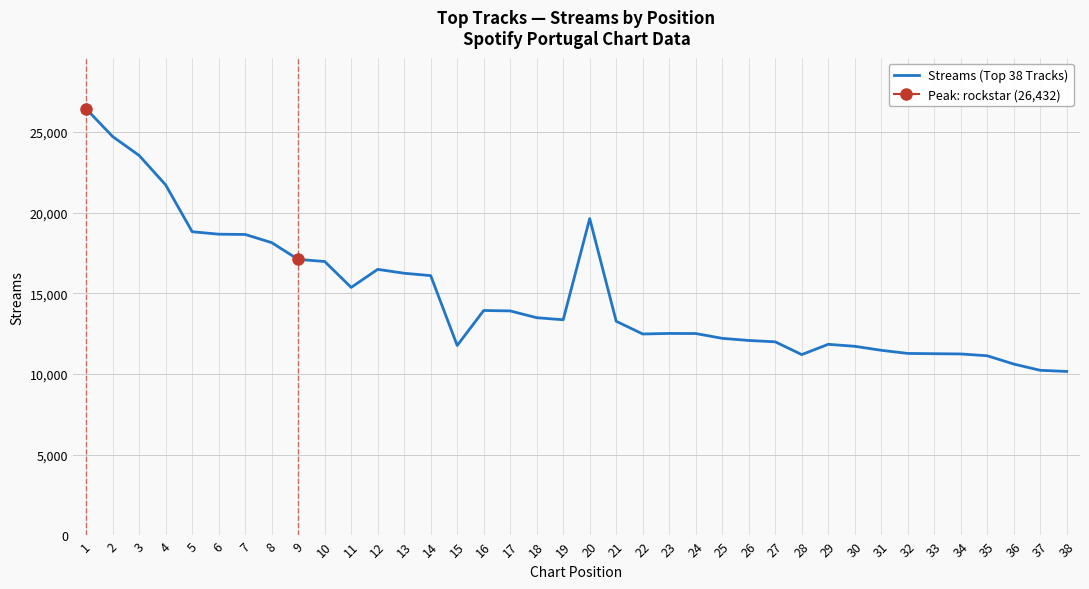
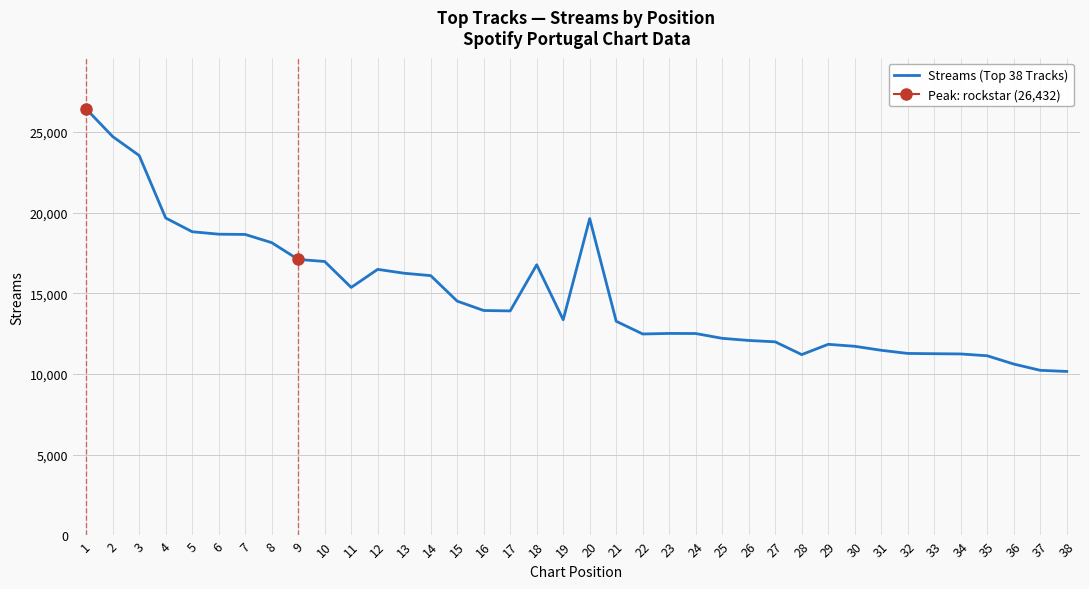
Streams (Top 38 Tracks), 4: 21,700 -> 19,700
Streams (Top 38 Tracks), 15: 11,800 -> 14,500
Streams (Top 38 Tracks), 18: 13,500 -> 16,800
